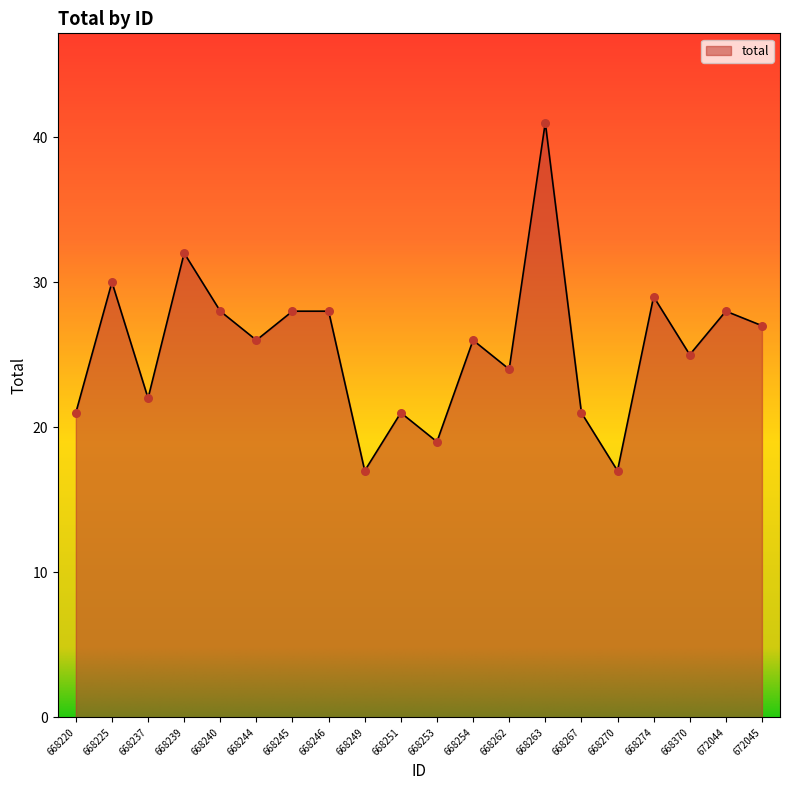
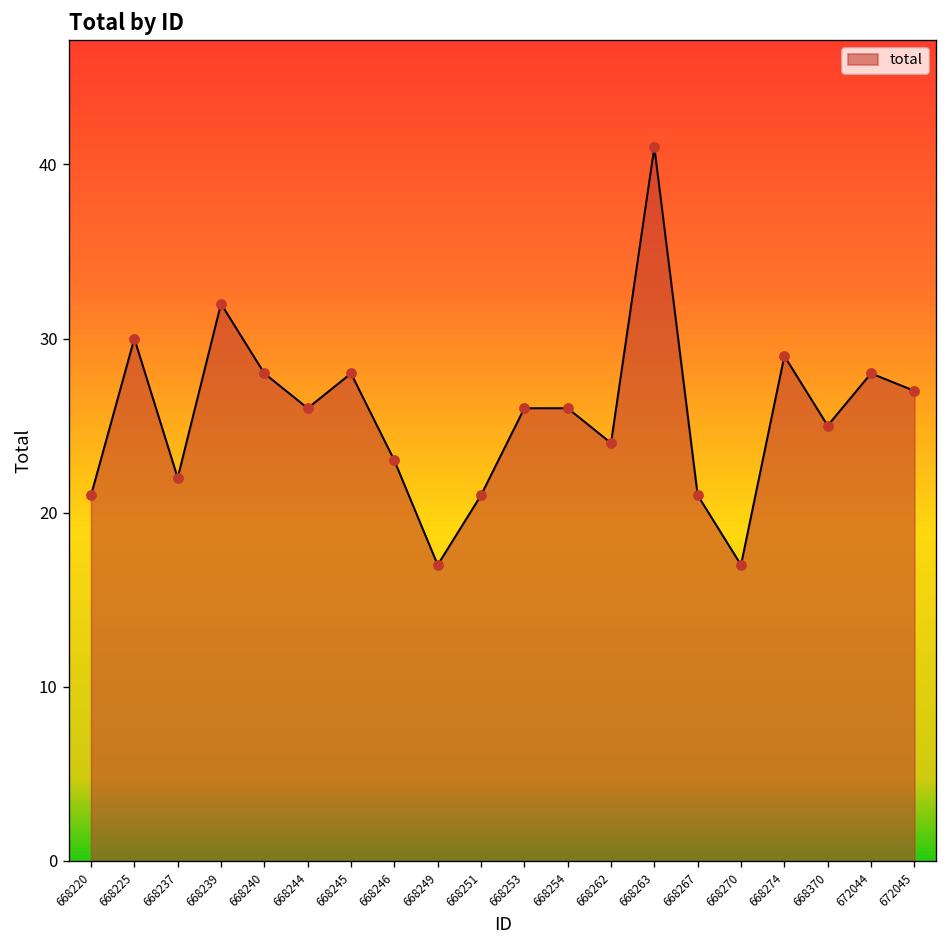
668246: 28 -> 23
668253: 19 -> 26
